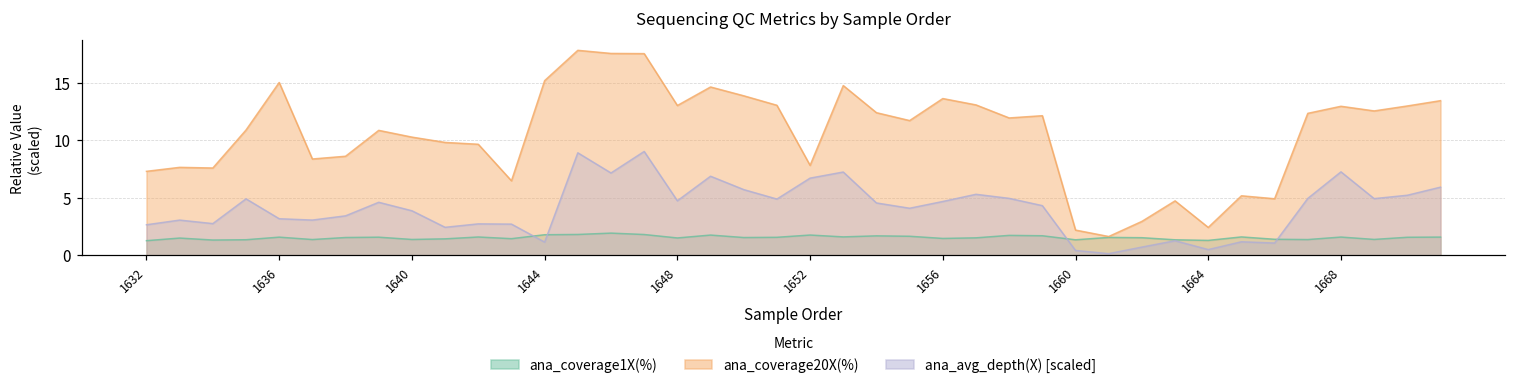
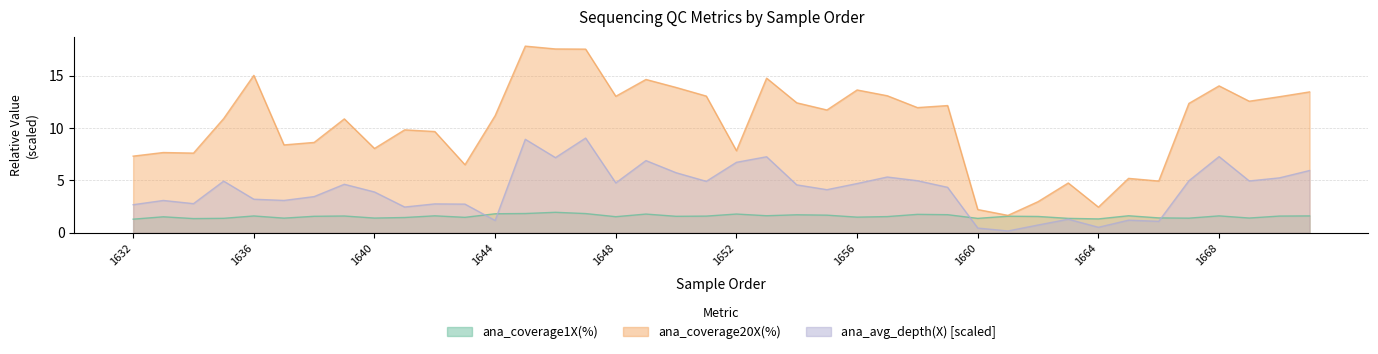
ana_coverage20X(%), 1640: 10.3 -> 8.0
ana_coverage20X(%), 1644: 15.2 -> 11.2
ana_coverage20X(%), 1668: 13.0 -> 14.0
